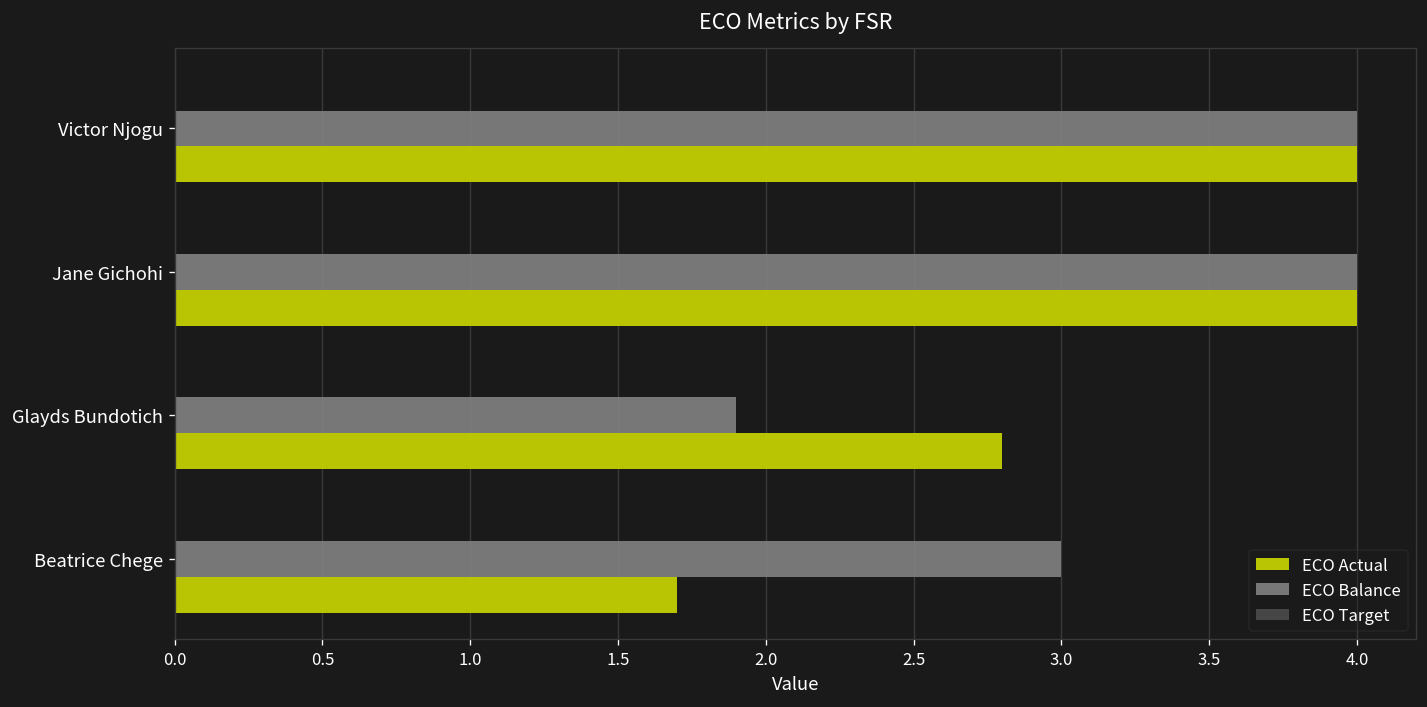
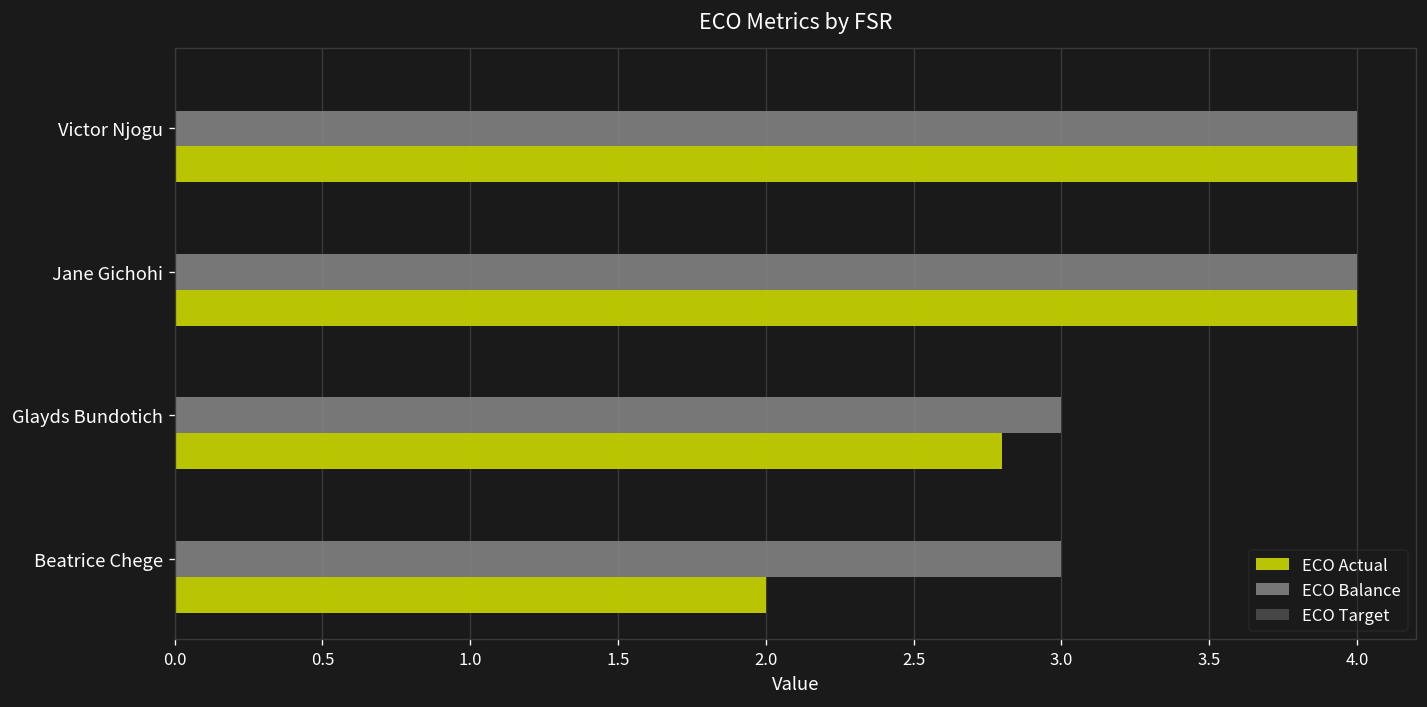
ECO Balance, Glayds Bundotich: 1.9 -> 3.0
ECO Actual, Beatrice Chege: 1.7 -> 2.0
